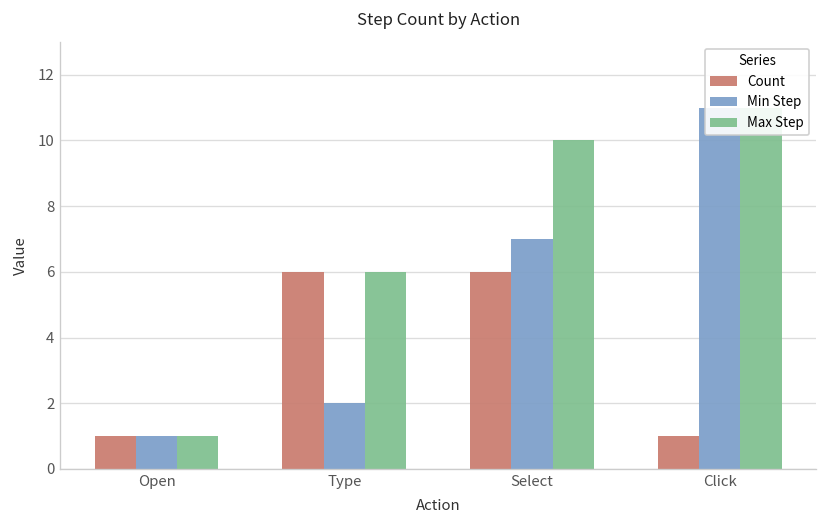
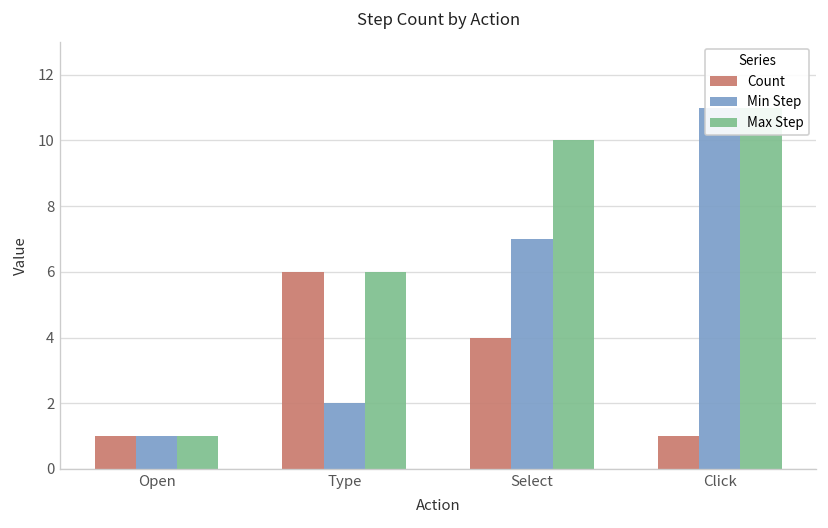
Count, Select: 6 -> 4
